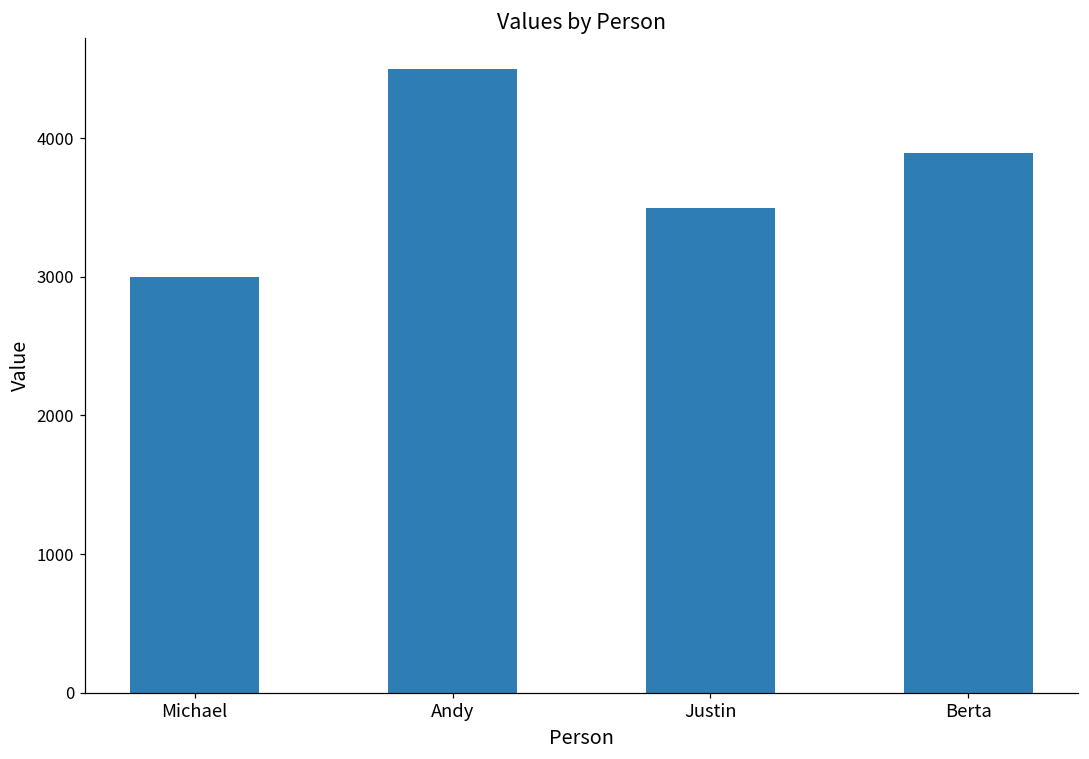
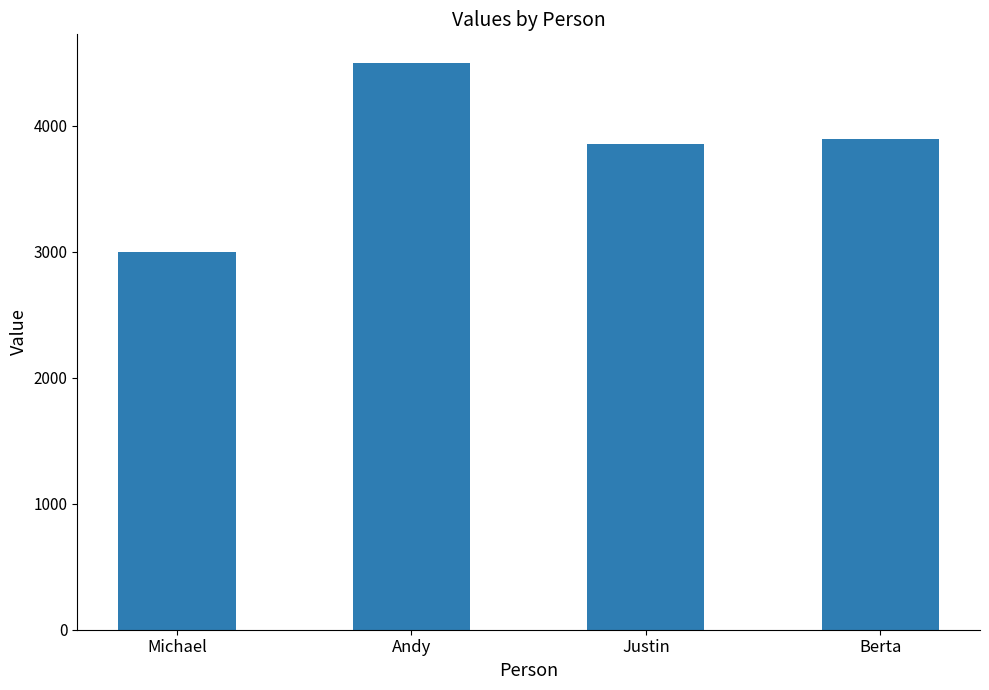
Justin: 3500 -> 3860
